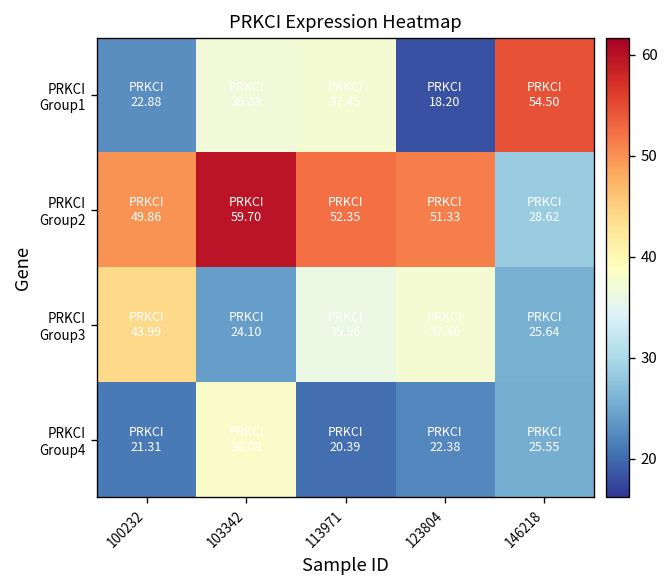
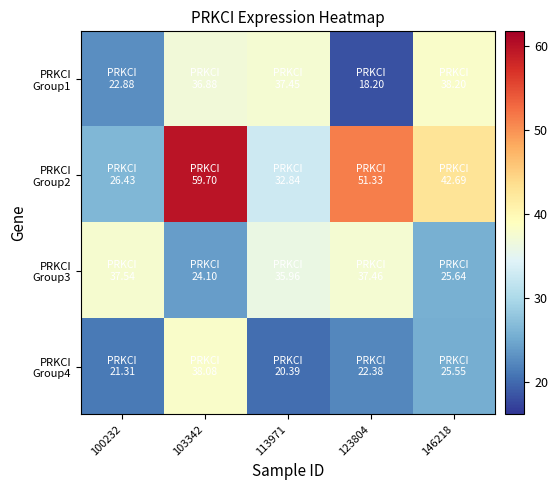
PRKCI Group1, 146218: 54.50 -> 38.20
PRKCI Group2, 100232: 49.86 -> 26.43
PRKCI Group2, 113971: 52.35 -> 32.84
PRKCI Group2, 146218: 28.62 -> 42.69
PRKCI Group3, 100232: 43.99 -> 37.54
